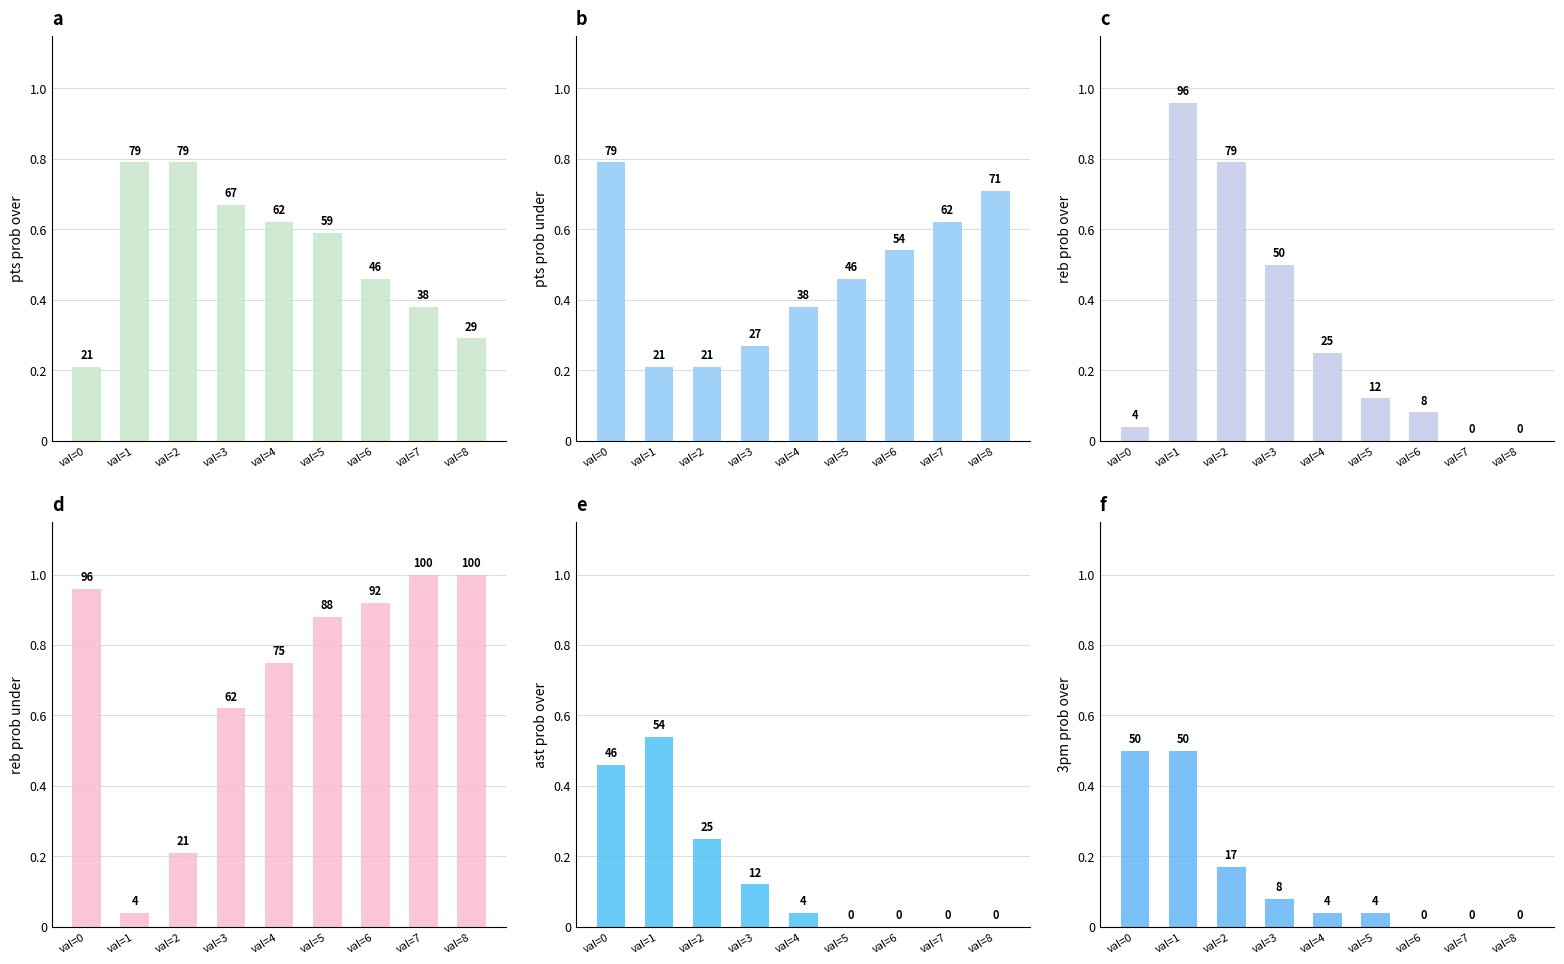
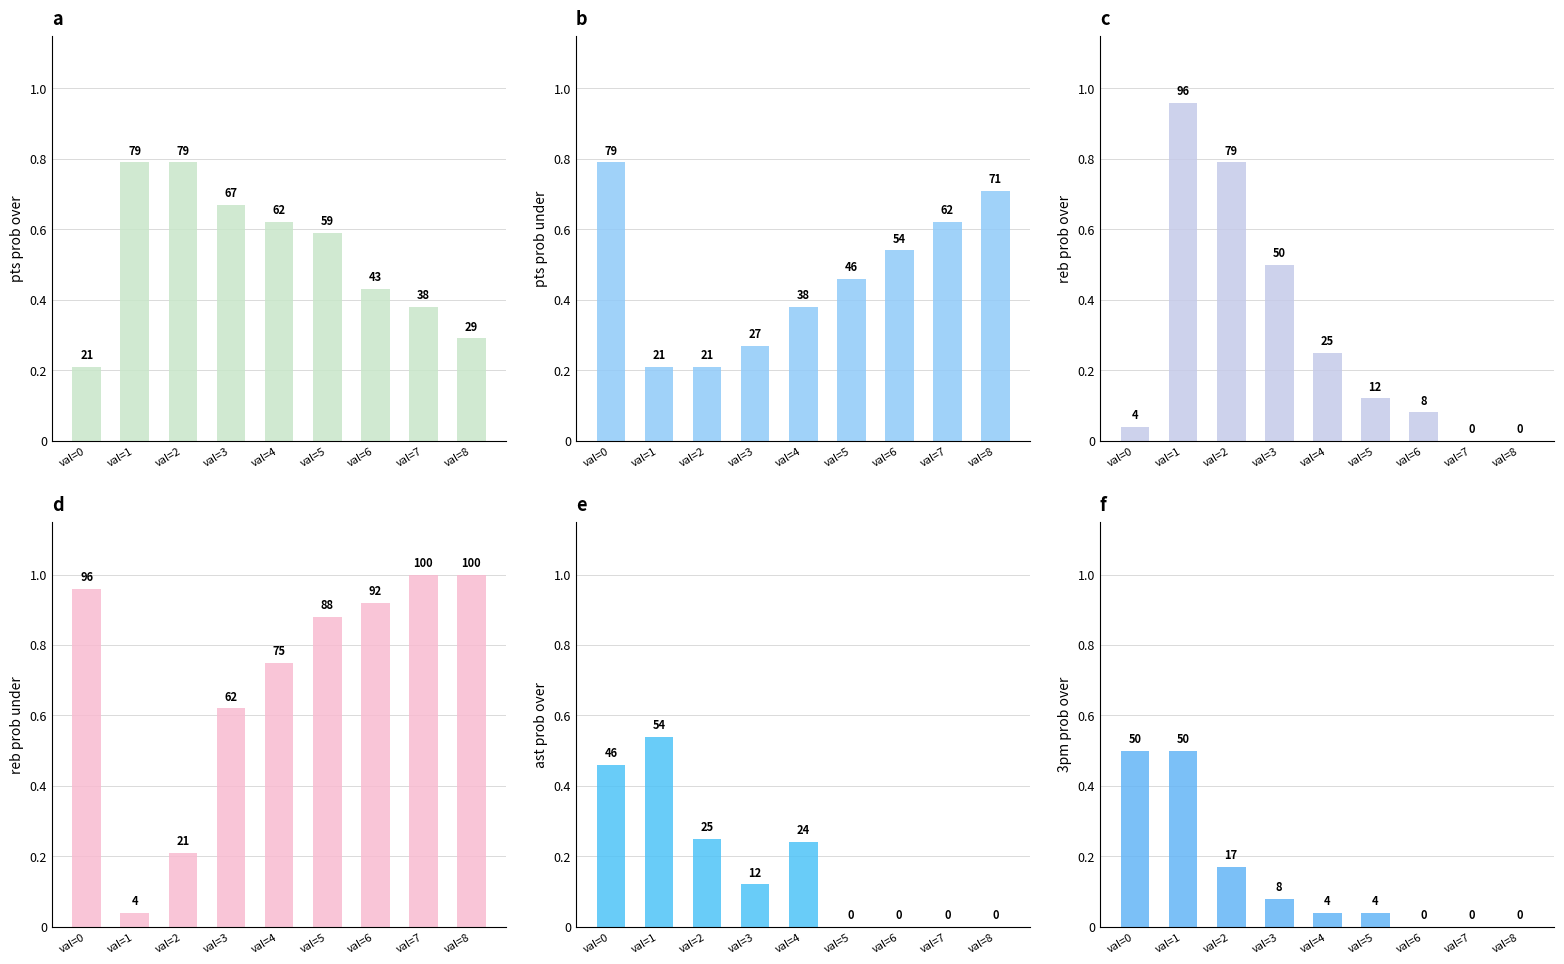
a, val=6: 46 -> 43
e, val=4: 4 -> 24
